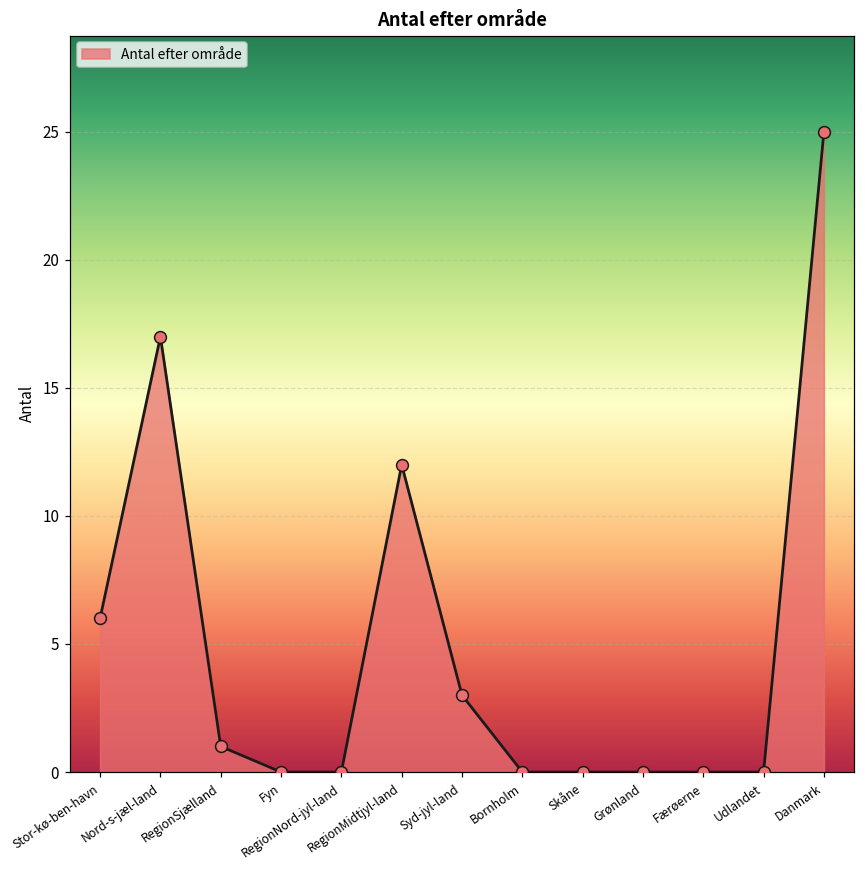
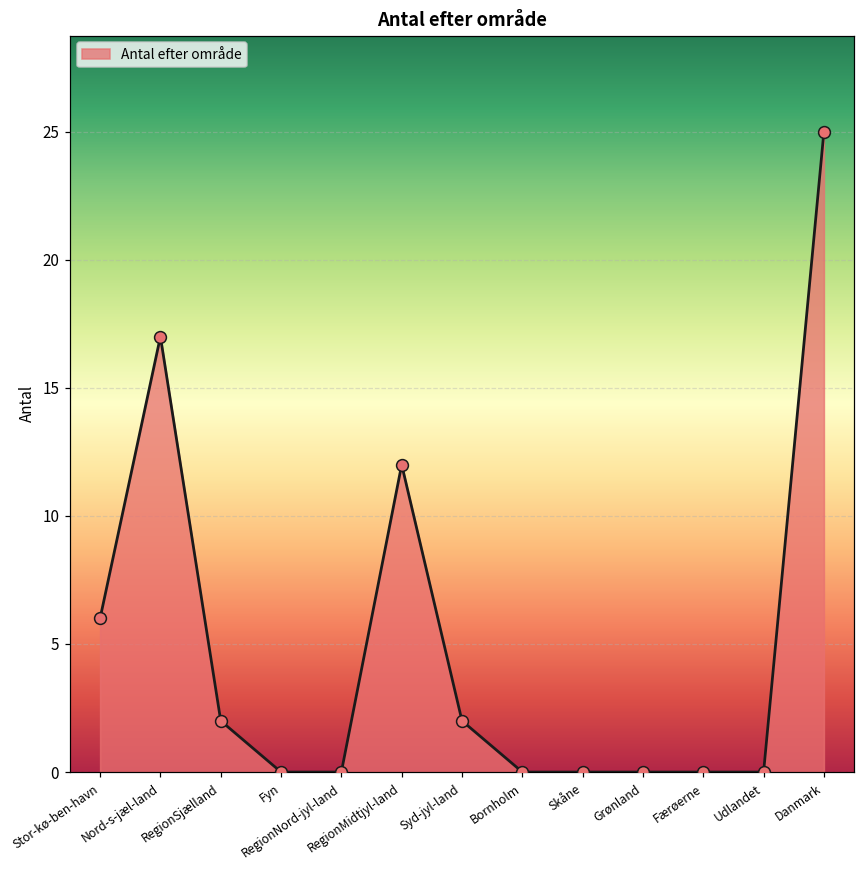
RegionSjælland: 1 -> 2
Syd­jyl­land: 3 -> 2
